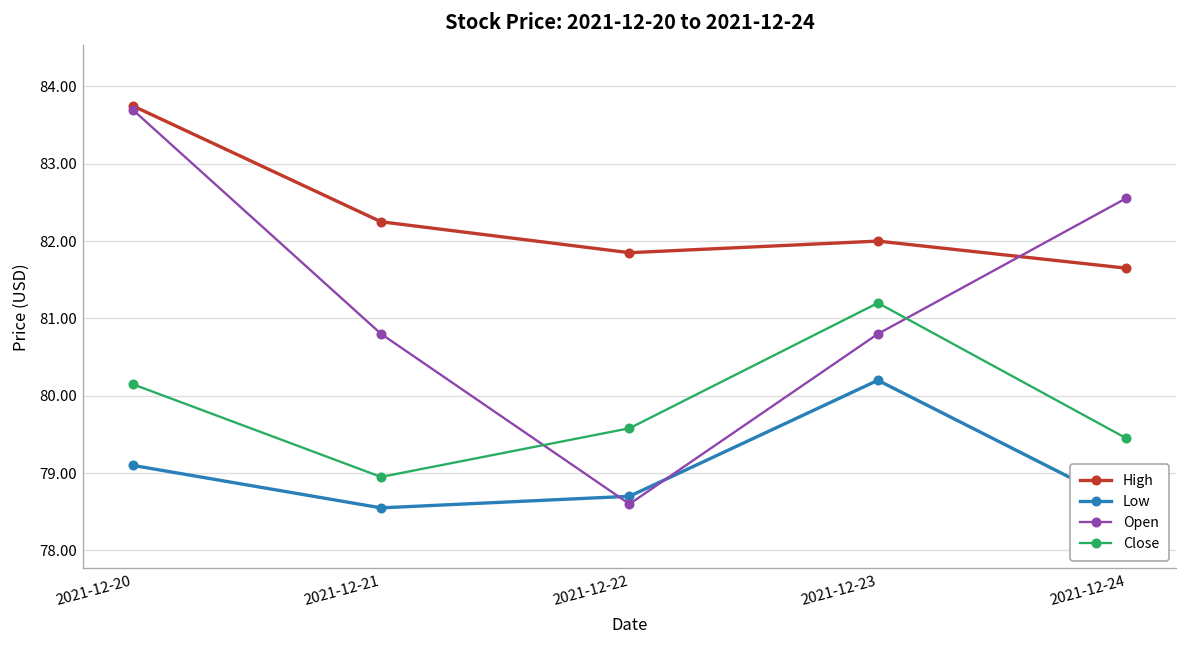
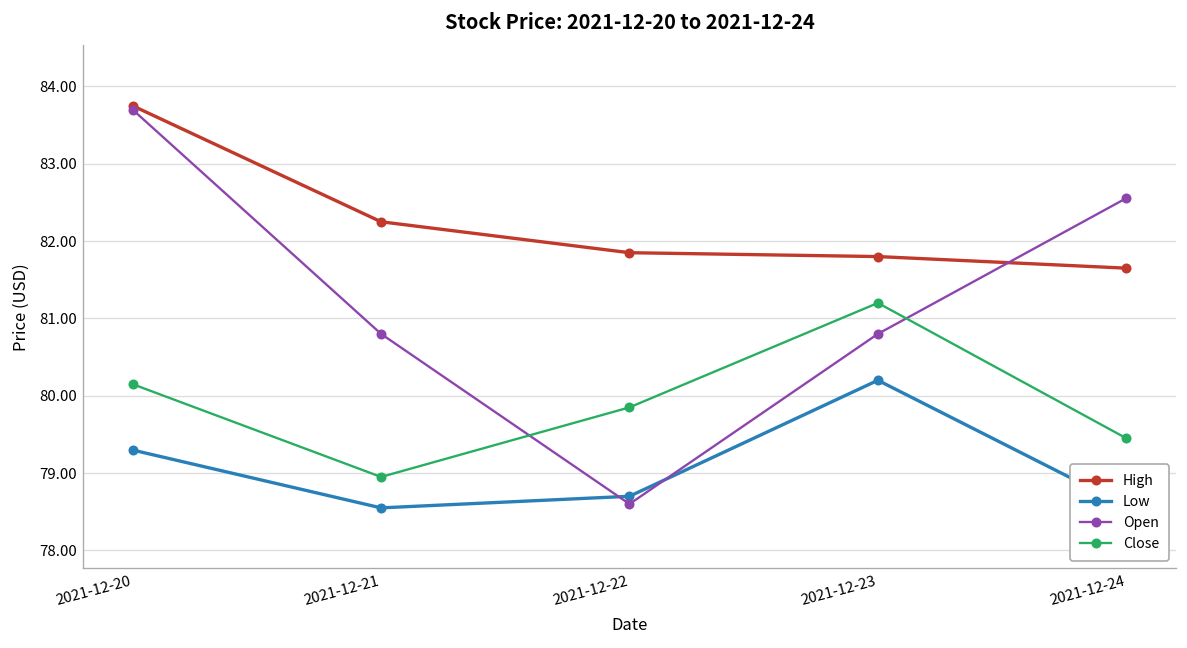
Low, 2021-12-20: 79.1 -> 79.3
Close, 2021-12-22: 79.6 -> 79.8
High, 2021-12-23: 82.0 -> 81.8
